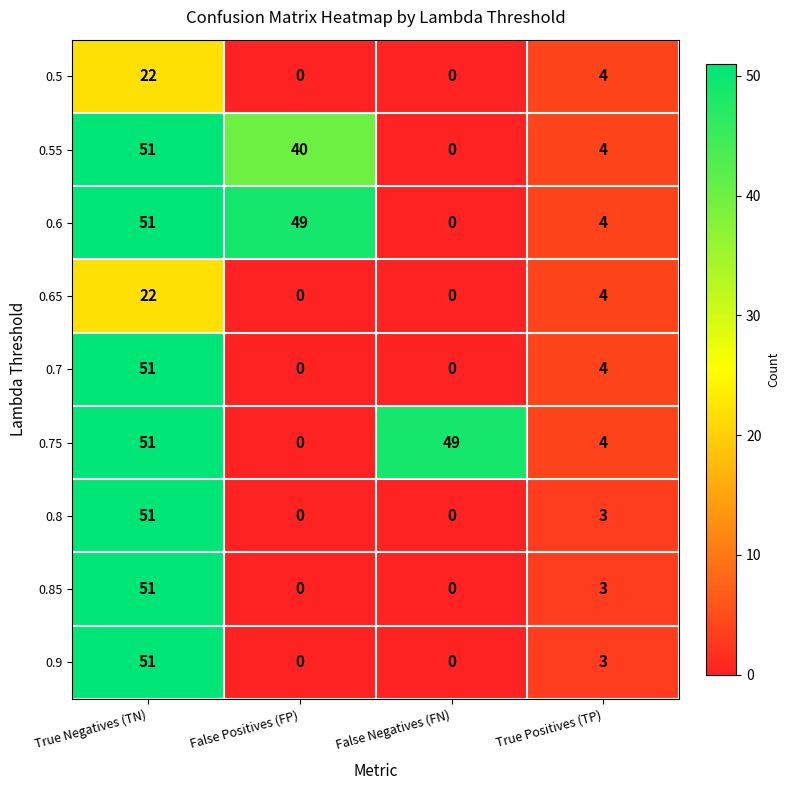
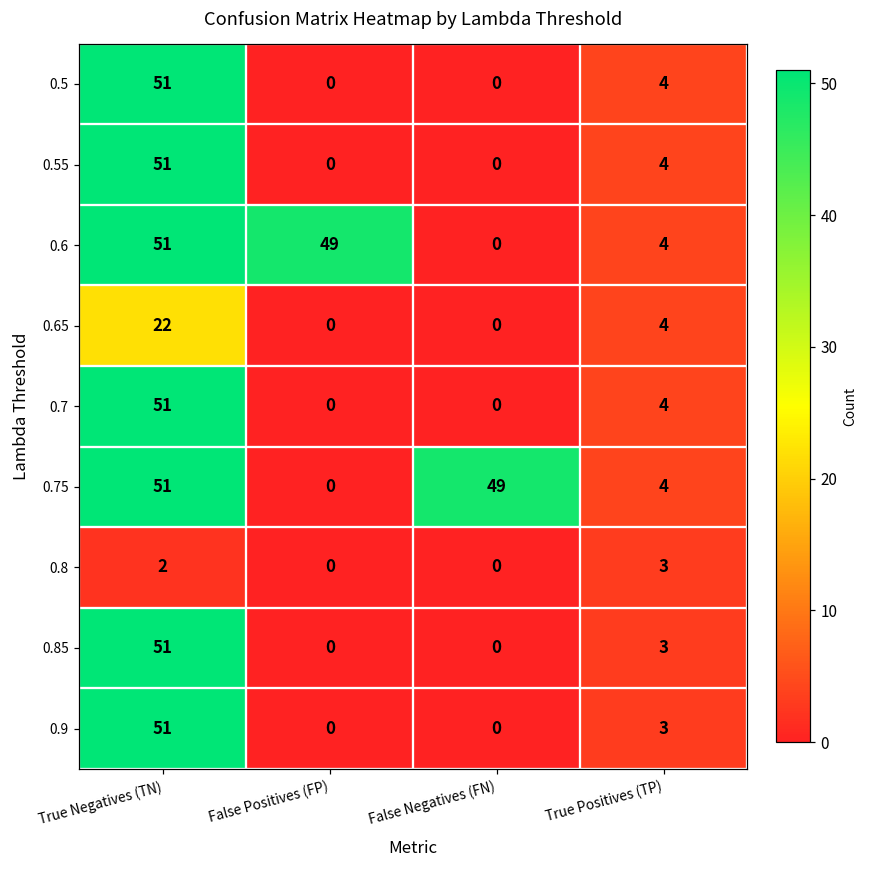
0.5, True Negatives (TN): 22 -> 51
0.55, False Positives (FP): 40 -> 0
0.8, True Negatives (TN): 51 -> 2
